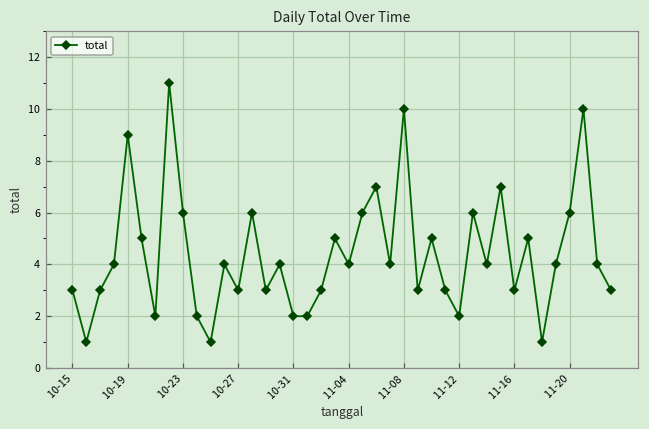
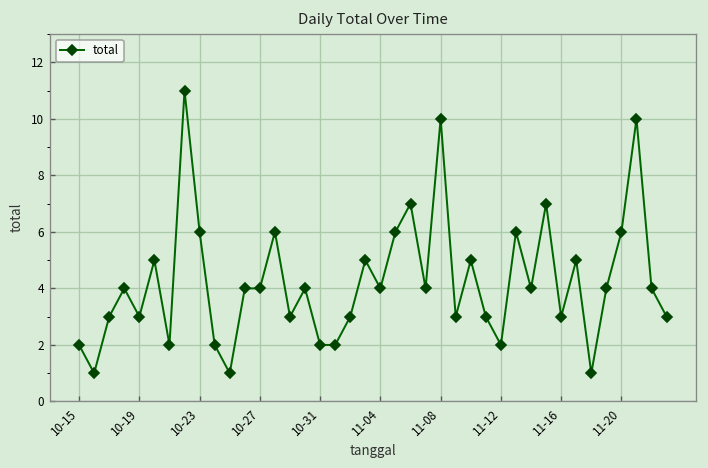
10-15: 3 -> 2
10-19: 9 -> 3
10-27: 3 -> 4
